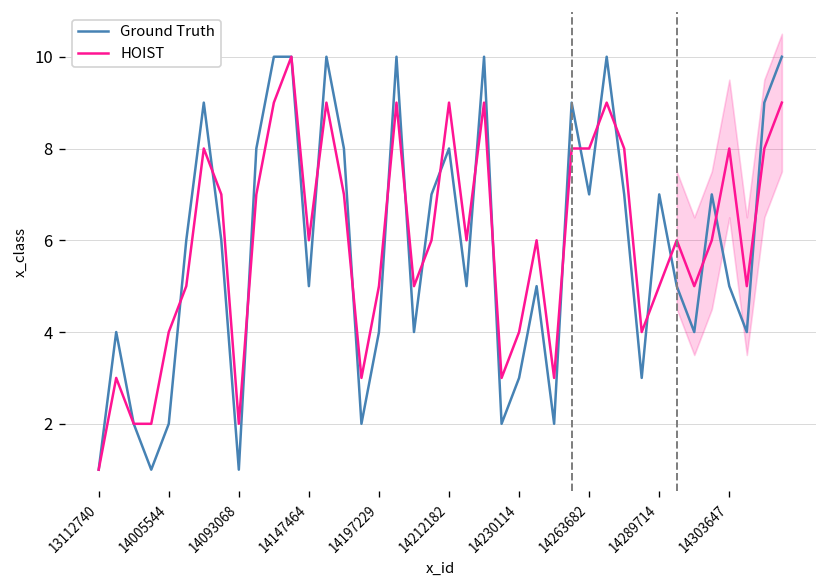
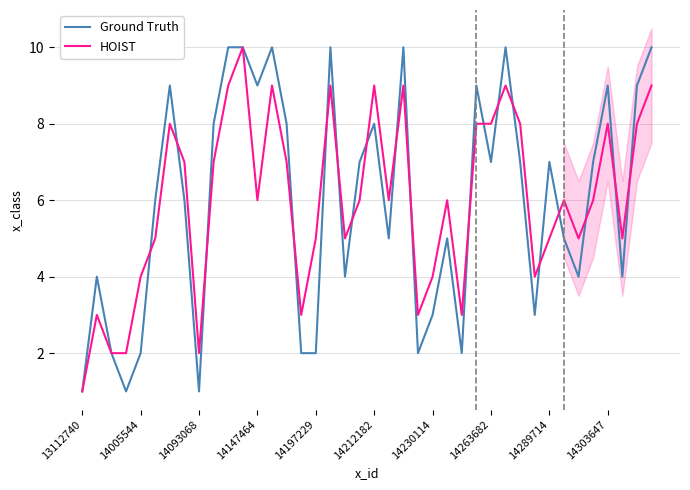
Ground Truth, 14147464: 5 -> 9
Ground Truth, 14197229: 4 -> 2
Ground Truth, 14303647: 5 -> 9
